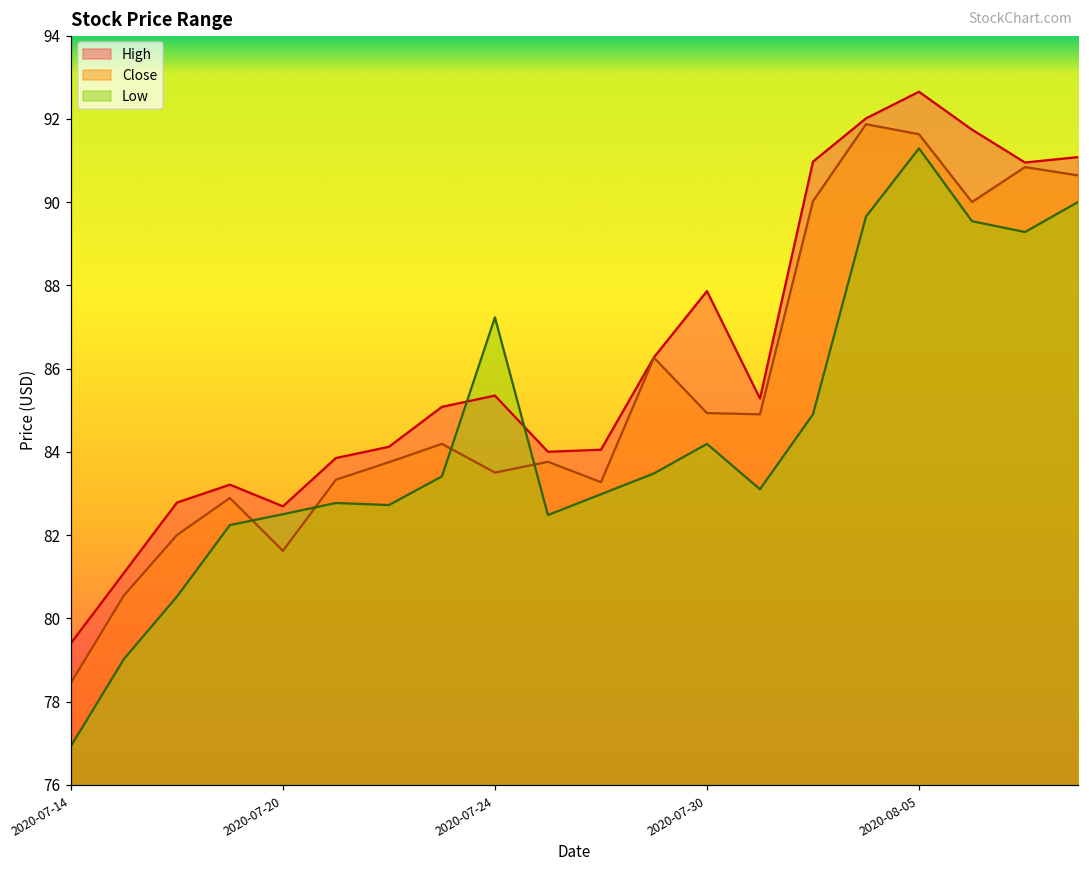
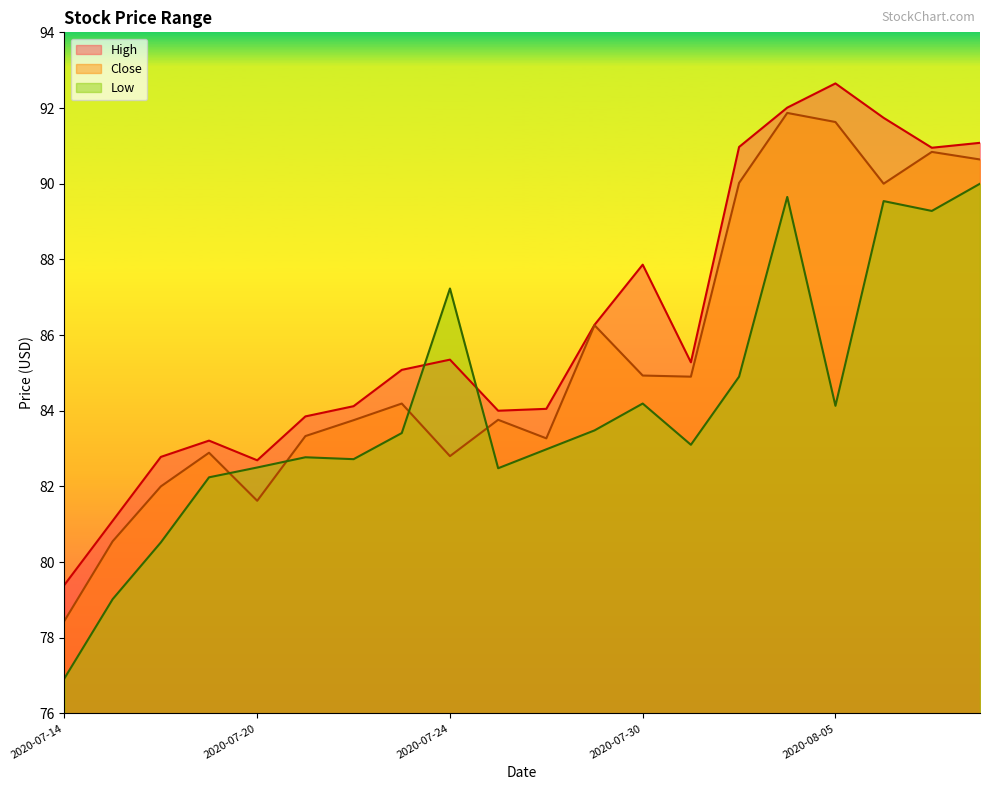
Close, 2020-07-24: 83.5 -> 82.8
Low, 2020-08-05: 91.3 -> 84.1
